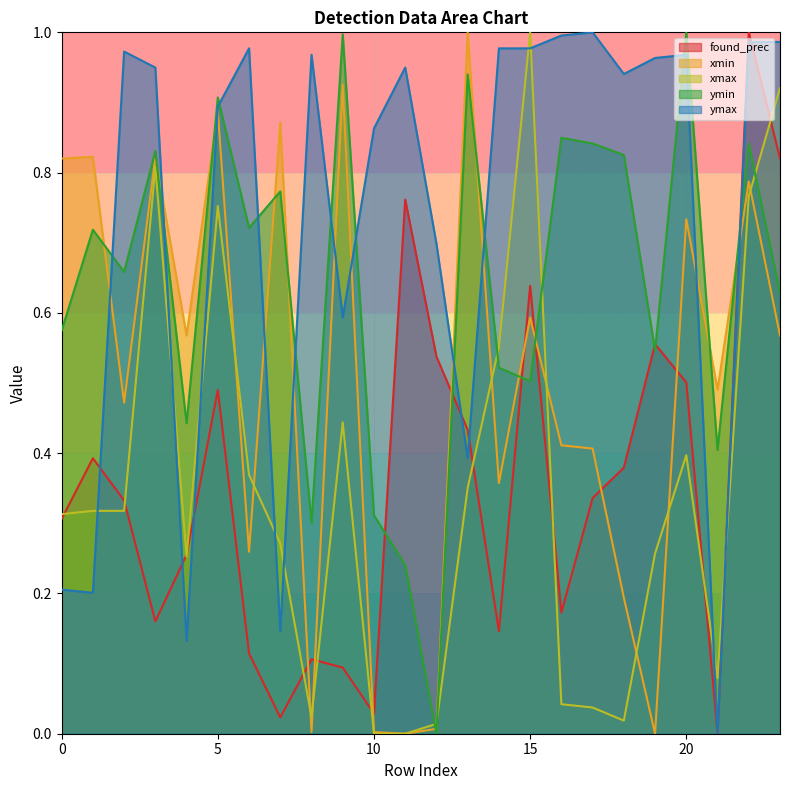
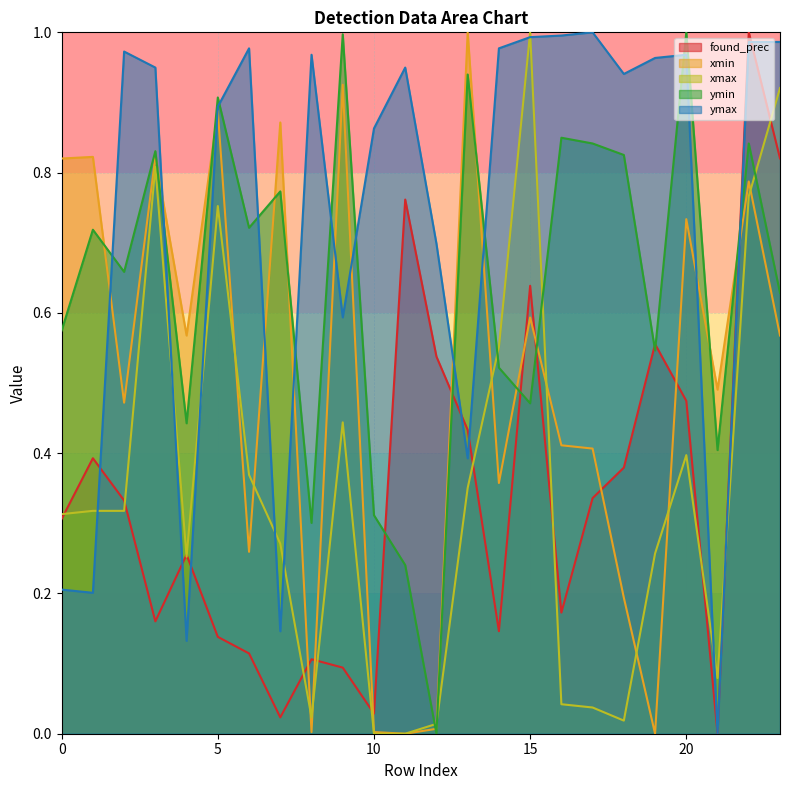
found_prec, 5: 0.49 -> 0.14
ymin, 15: 0.50 -> 0.47
ymax, 15: 0.98 -> 0.99
found_prec, 20: 0.50 -> 0.47
